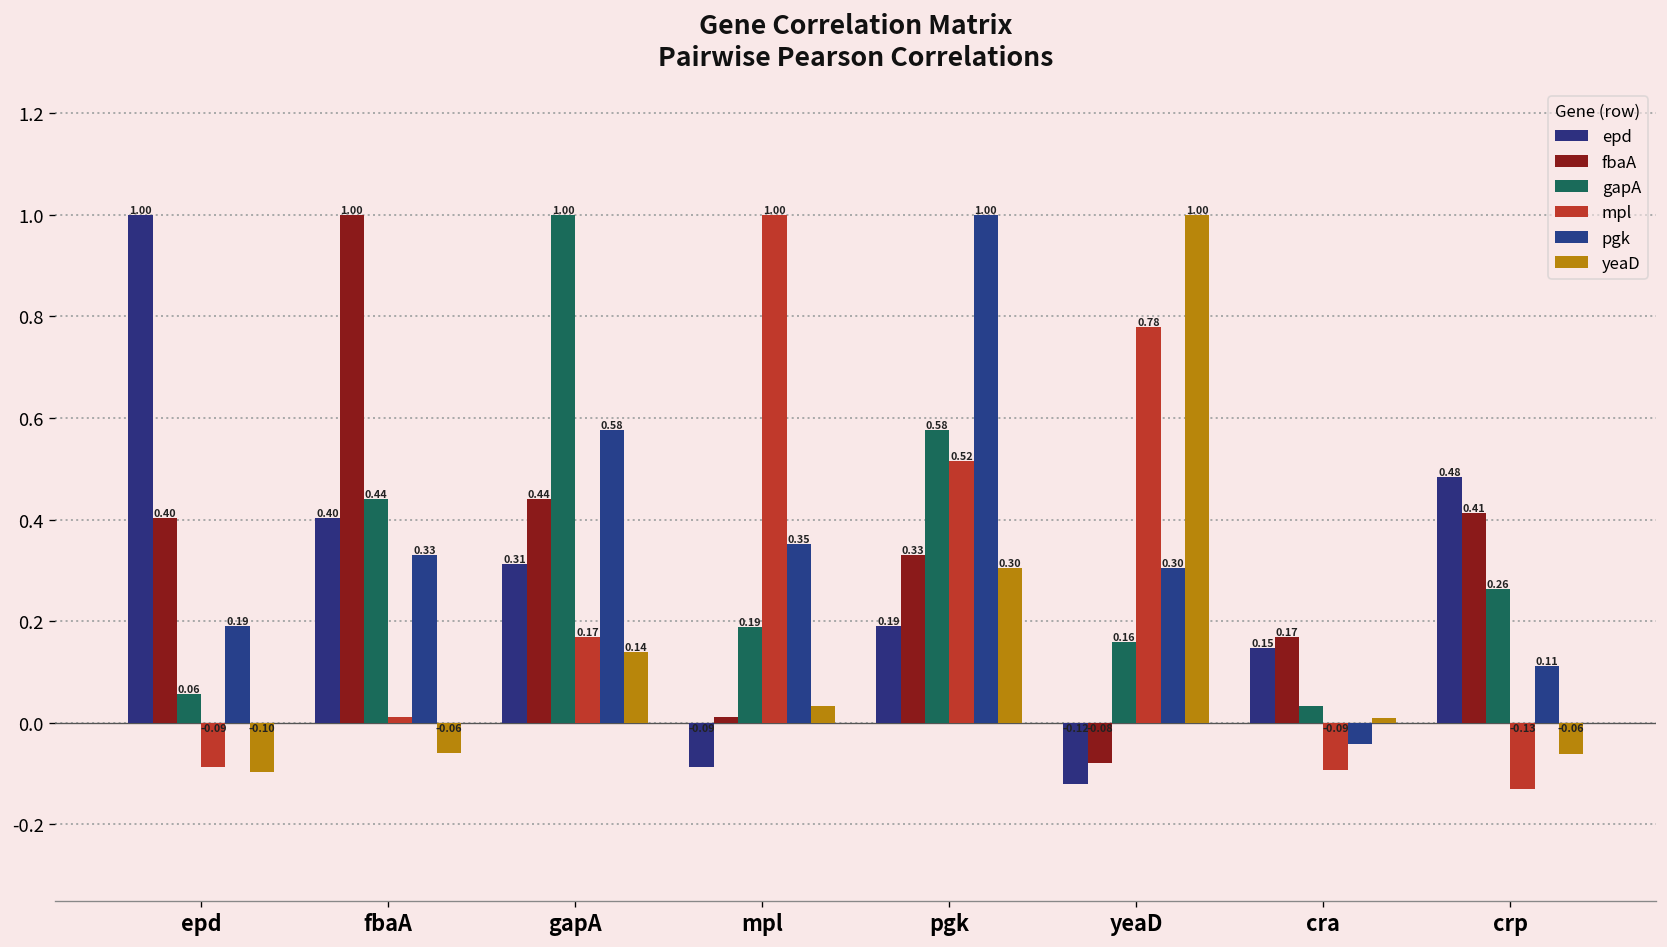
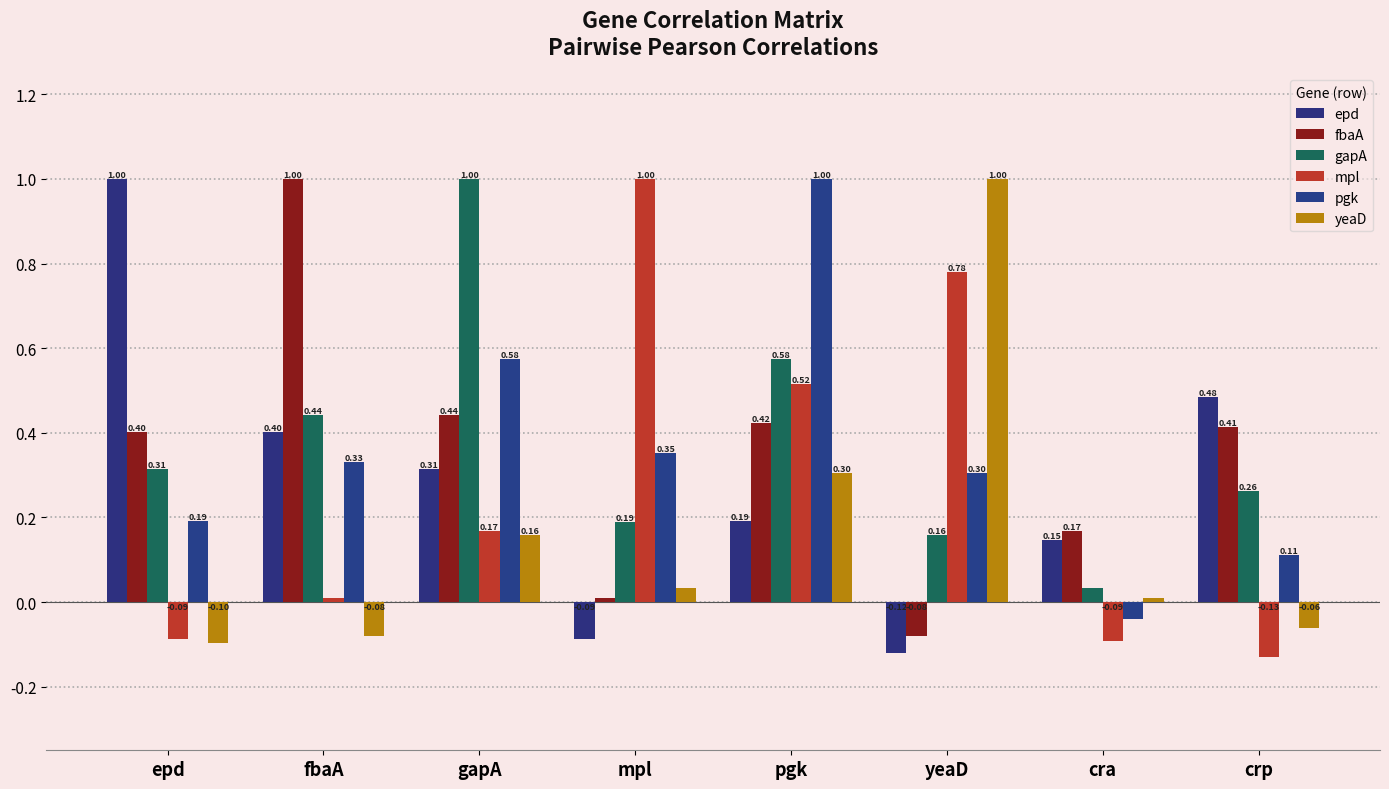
gapA, epd: 0.06 -> 0.31
yeaD, fbaA: -0.06 -> -0.08
yeaD, gapA: 0.14 -> 0.16
fbaA, pgk: 0.33 -> 0.42
